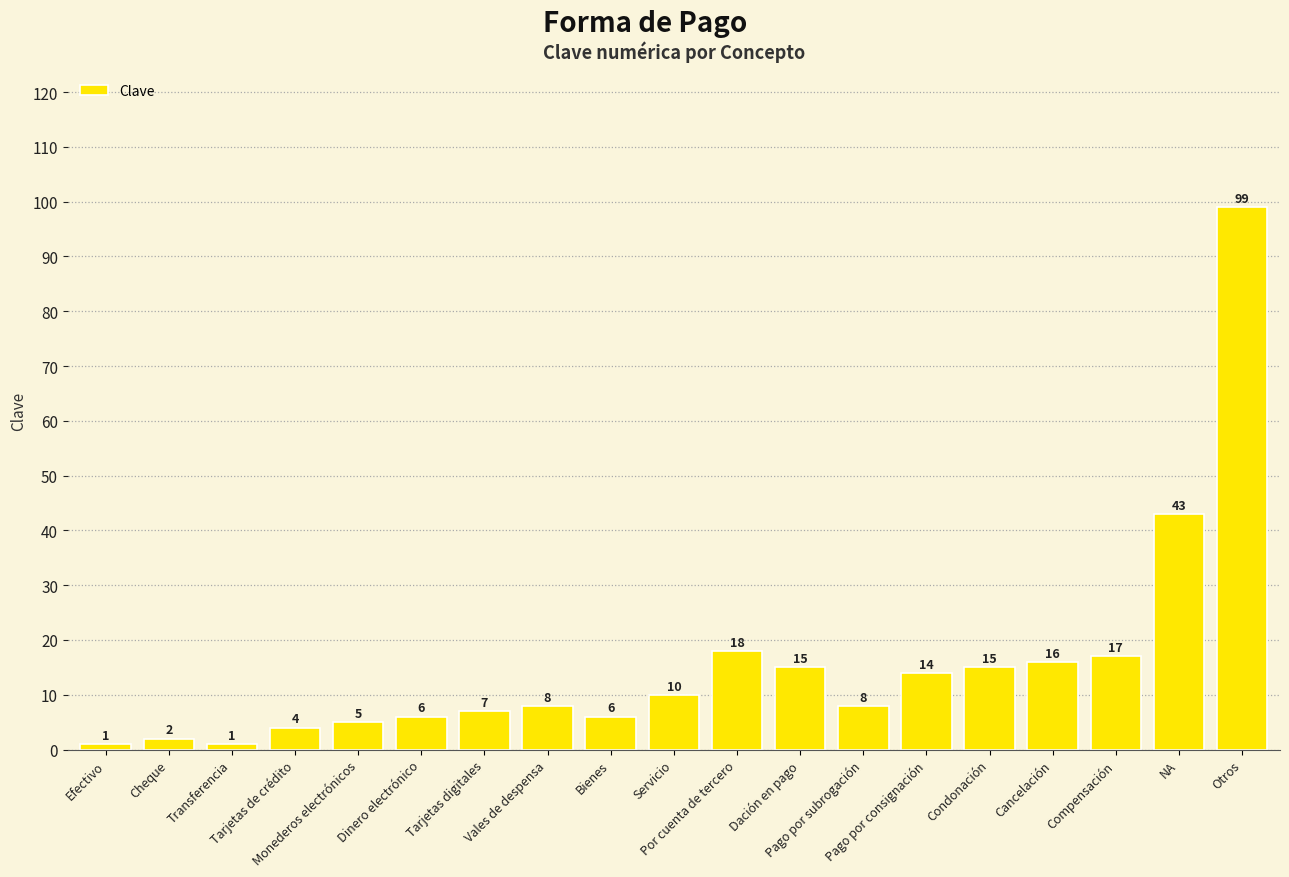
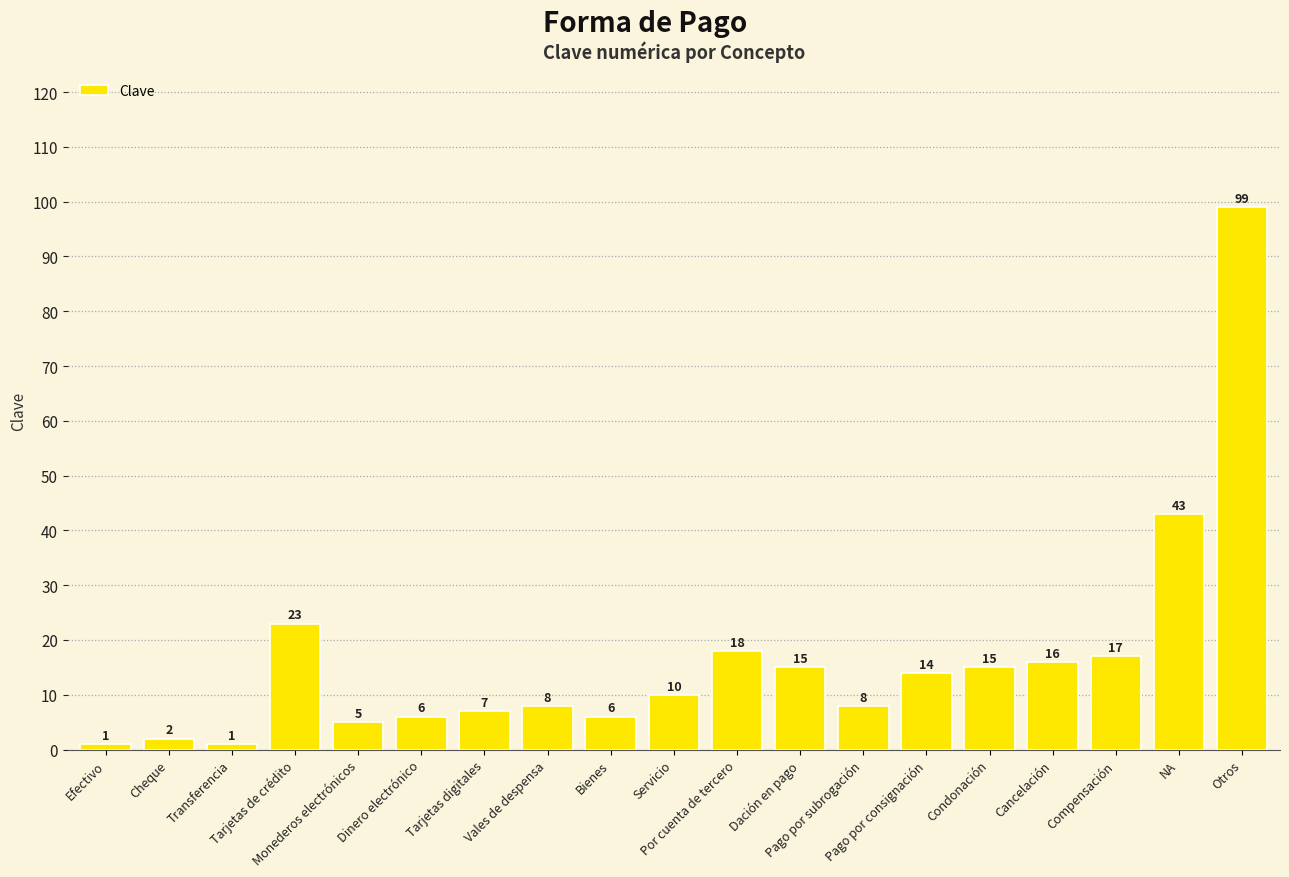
Tarjetas de crédito: 4 -> 23
